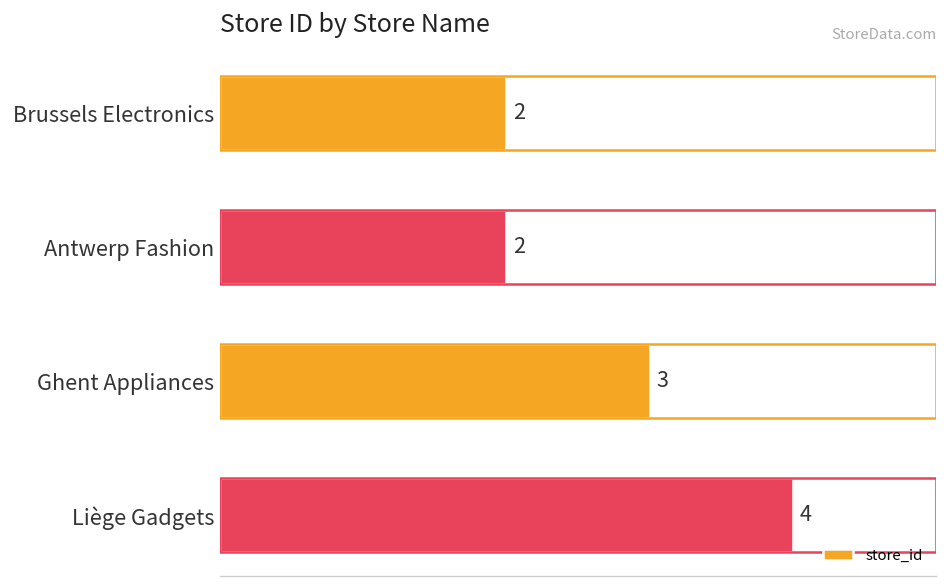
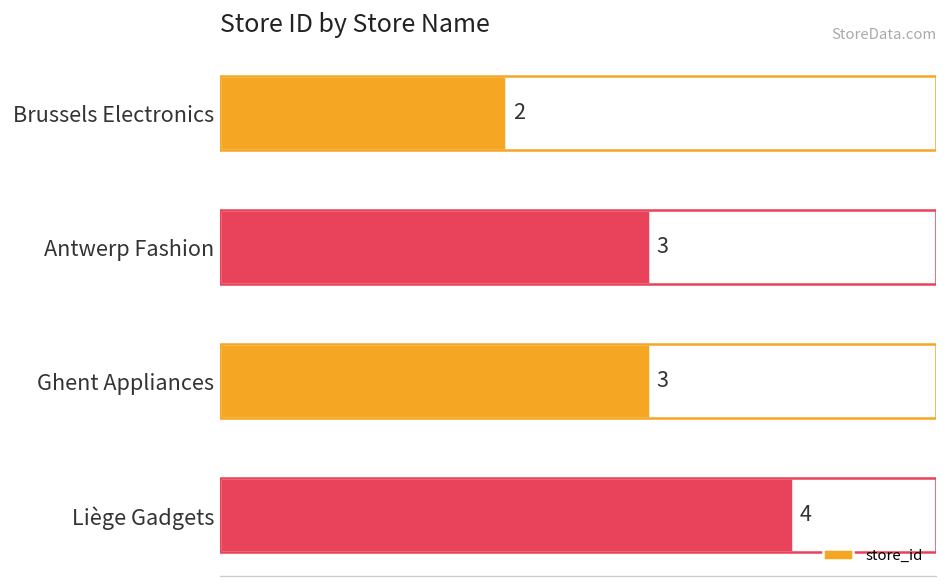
Antwerp Fashion: 2 -> 3
